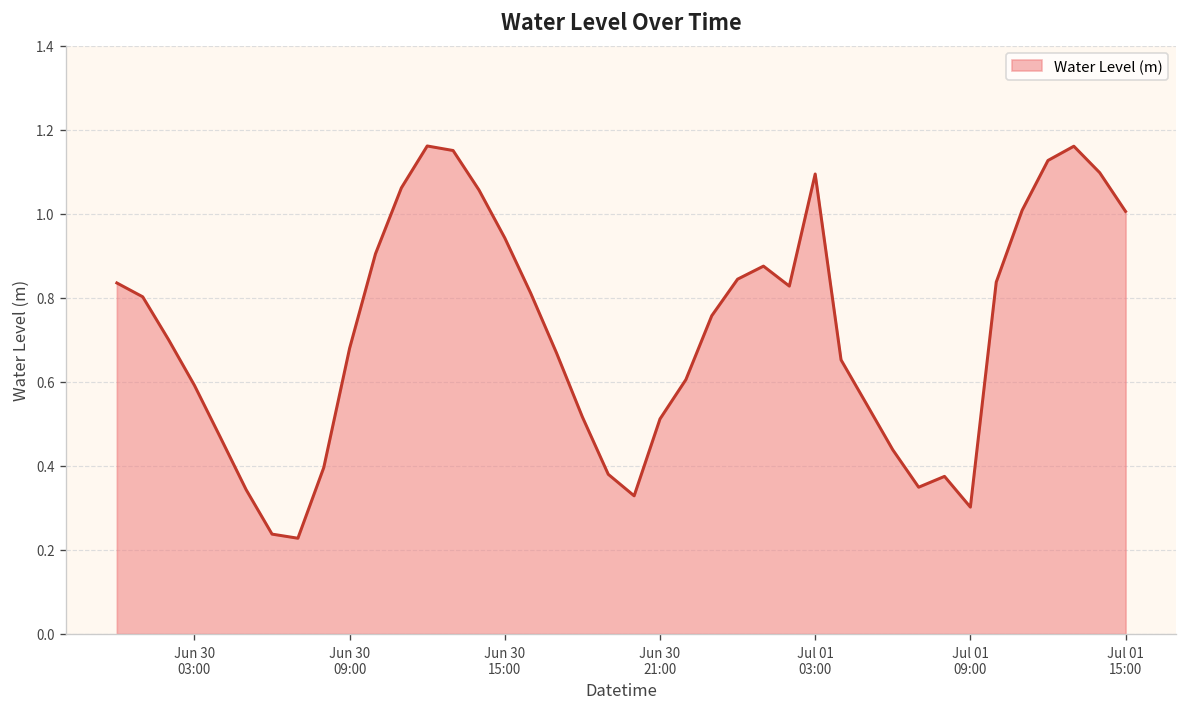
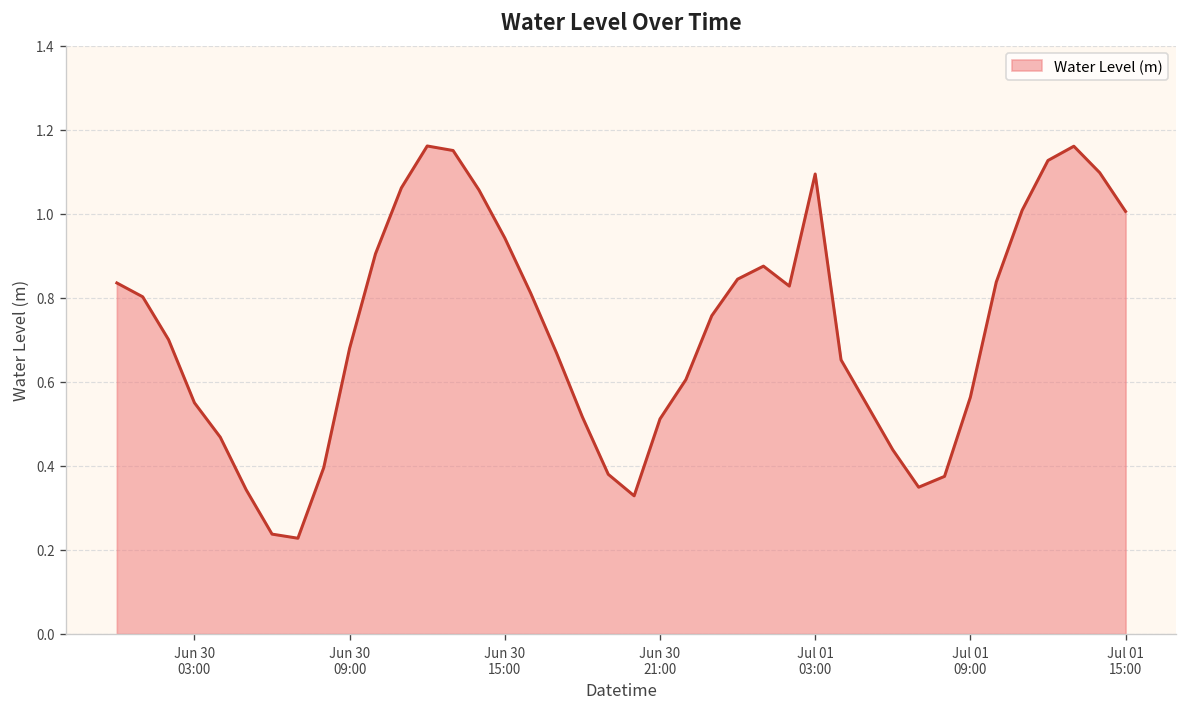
Jun 30 03:00: 0.59 -> 0.55
Jul 01 09:00: 0.30 -> 0.56
